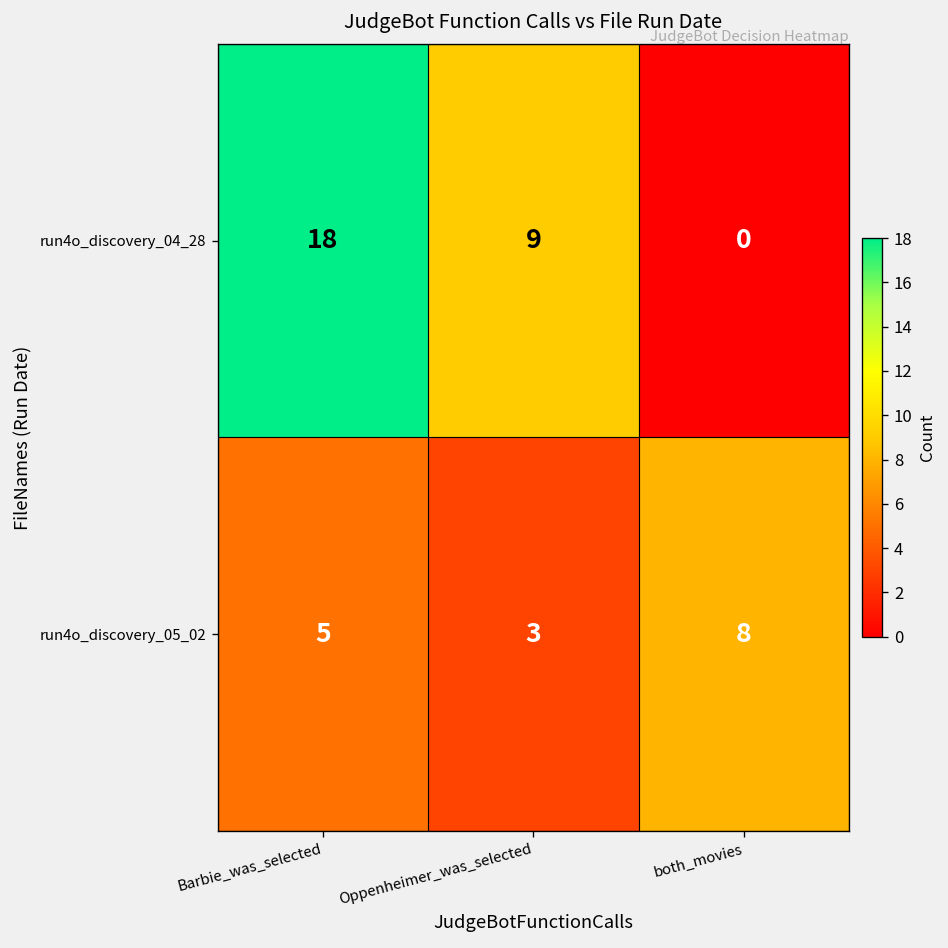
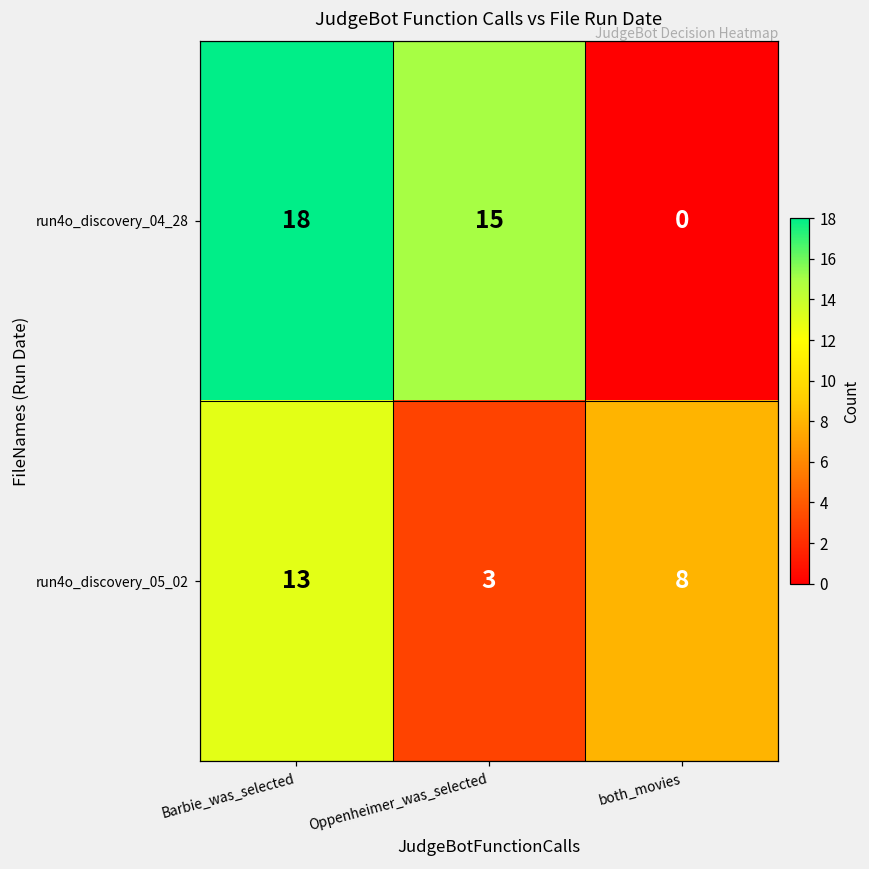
run4o_discovery_04_28, Oppenheimer_was_selected: 9 -> 15
run4o_discovery_05_02, Barbie_was_selected: 5 -> 13
